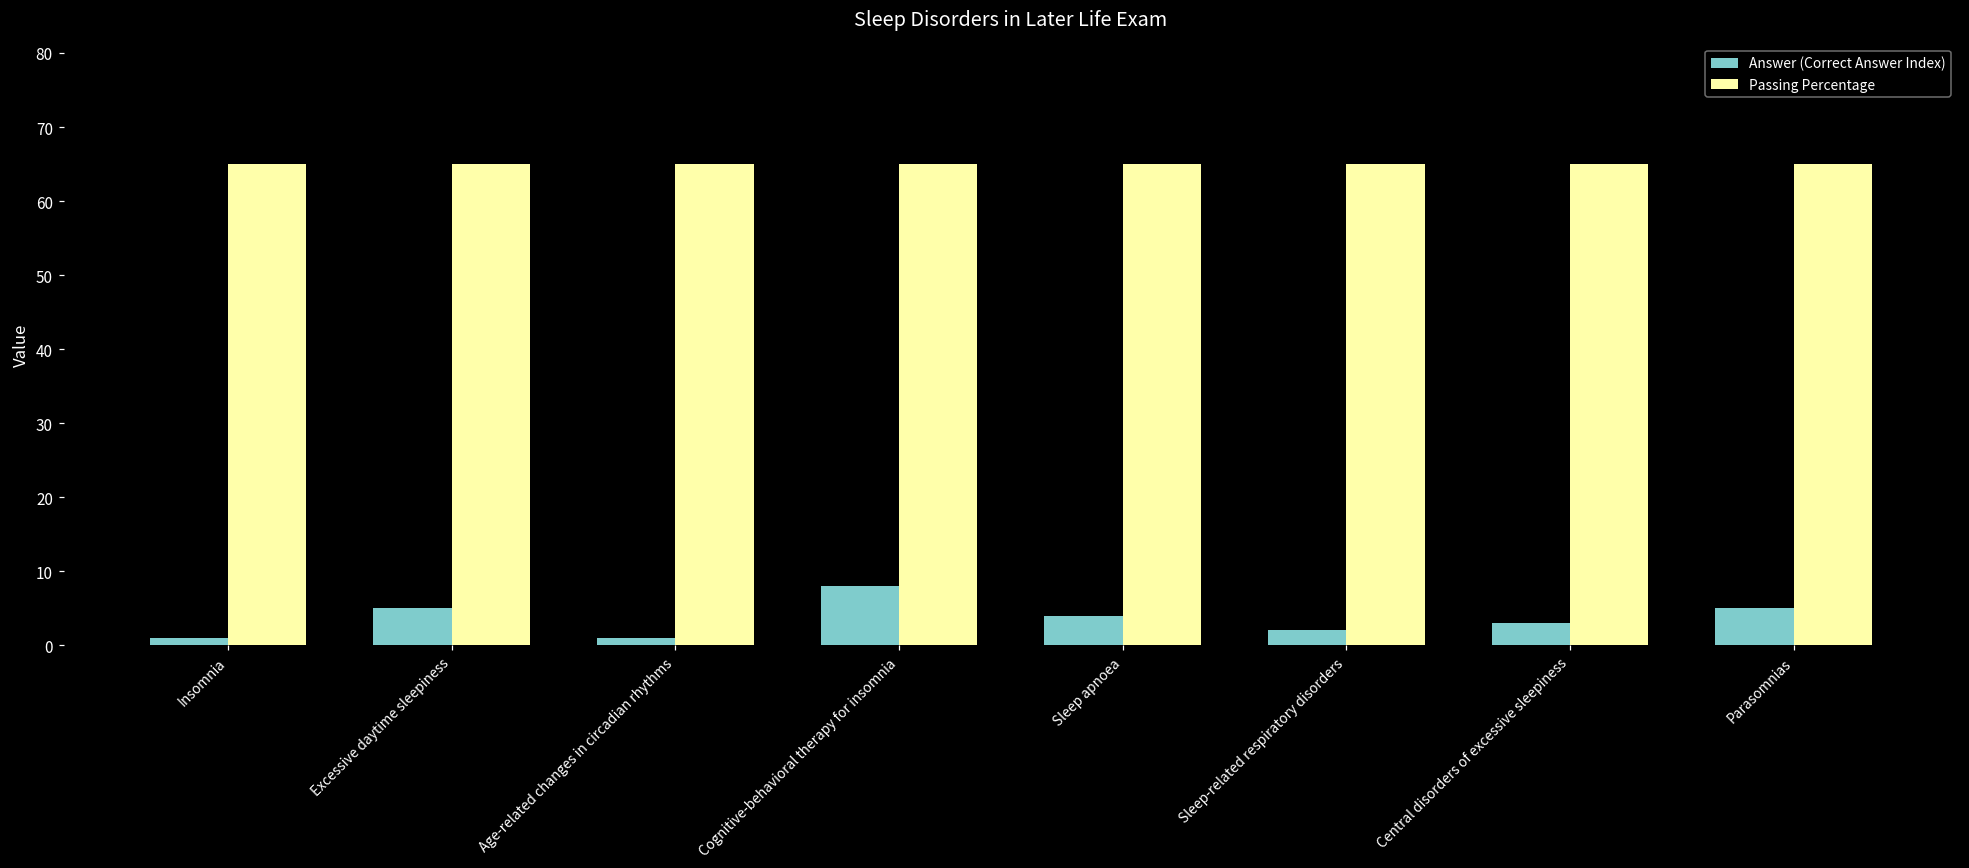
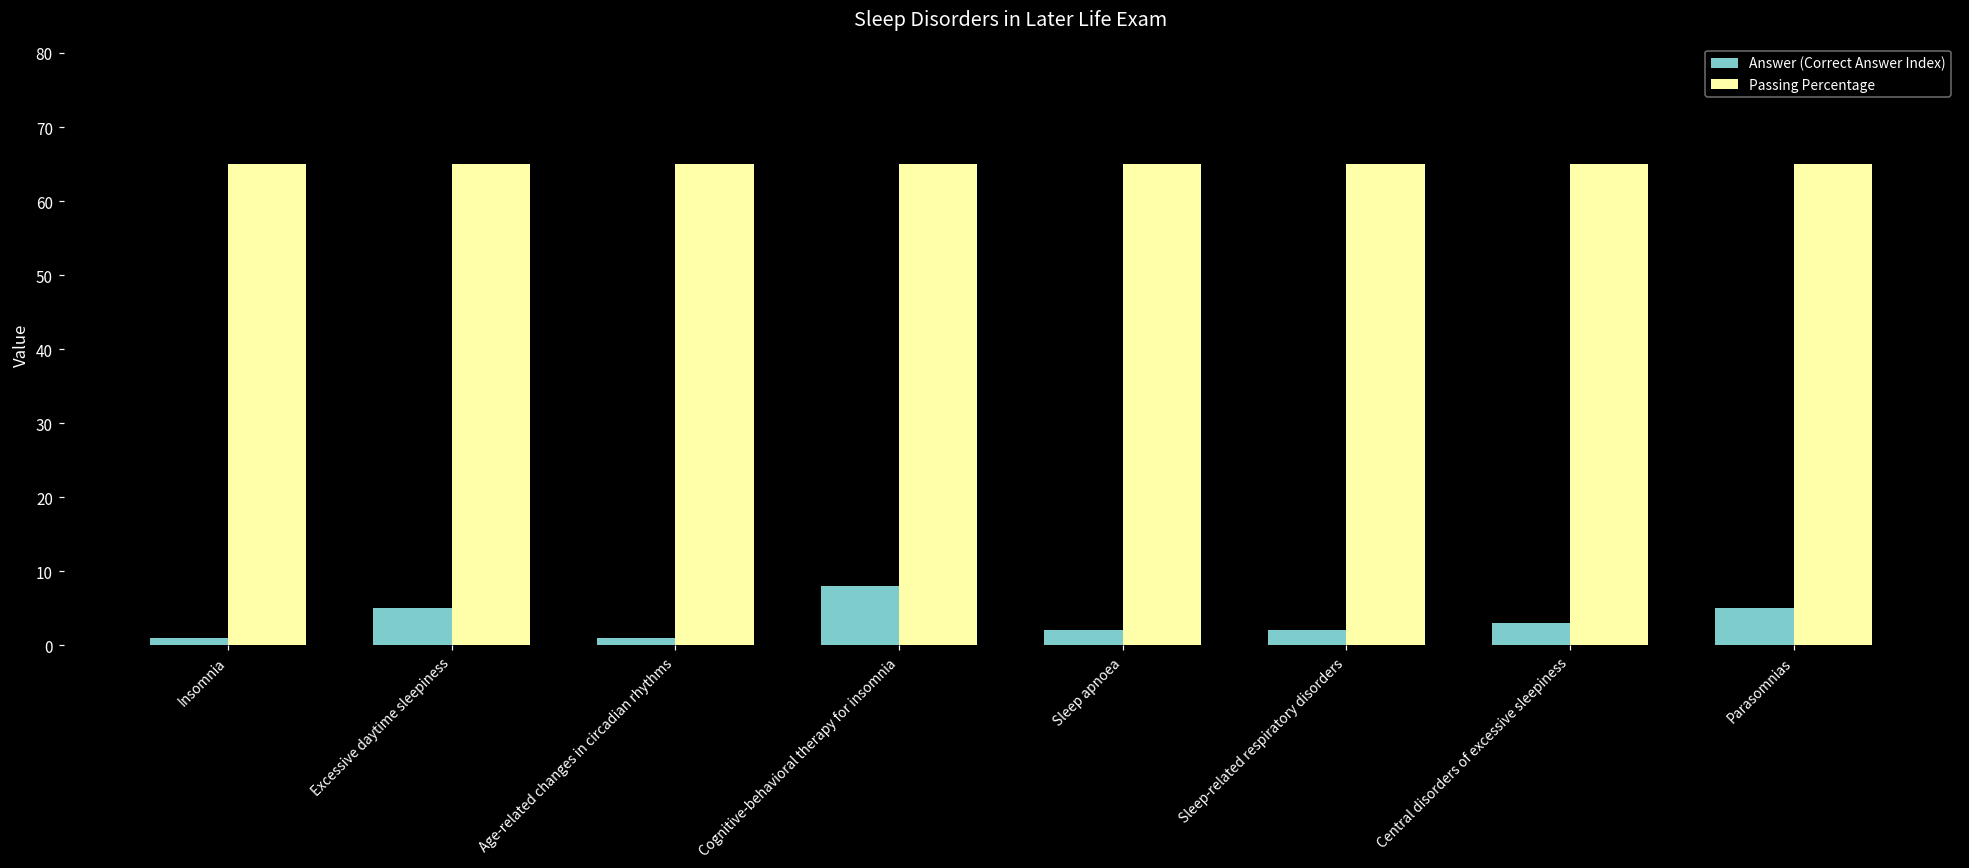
Answer (Correct Answer Index), Sleep apnoea: 4 -> 2
